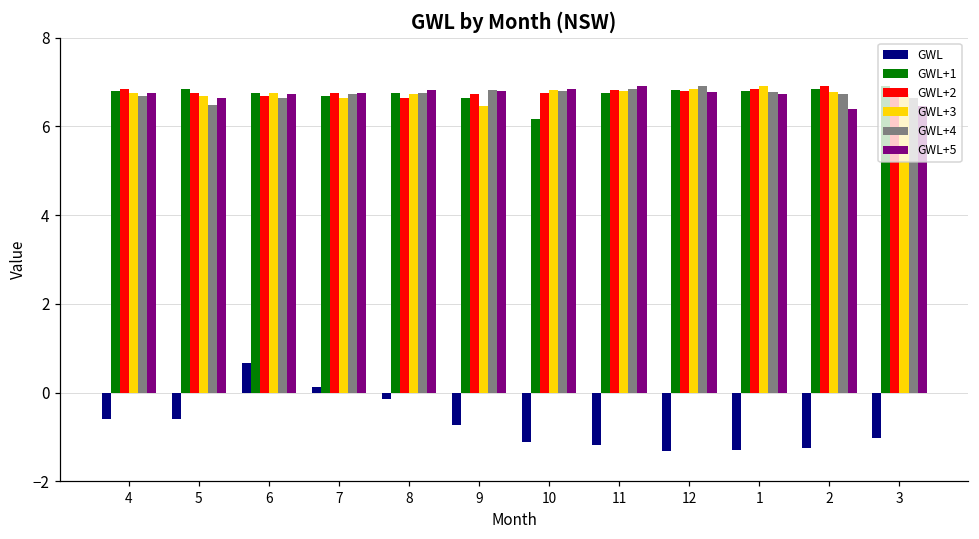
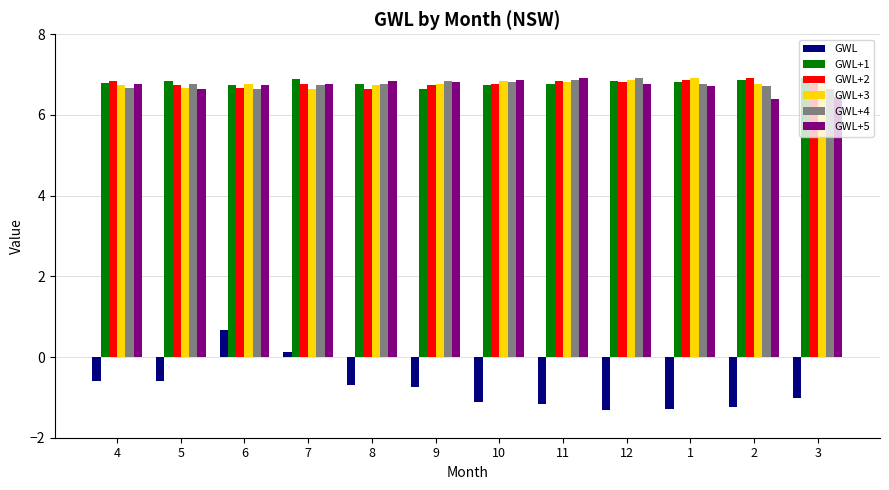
GWL+4, 5: 6.5 -> 6.8
GWL+1, 7: 6.7 -> 6.9
GWL, 8: -0.1 -> -0.7
GWL+3, 9: 6.5 -> 6.8
GWL+1, 10: 6.2 -> 6.7
